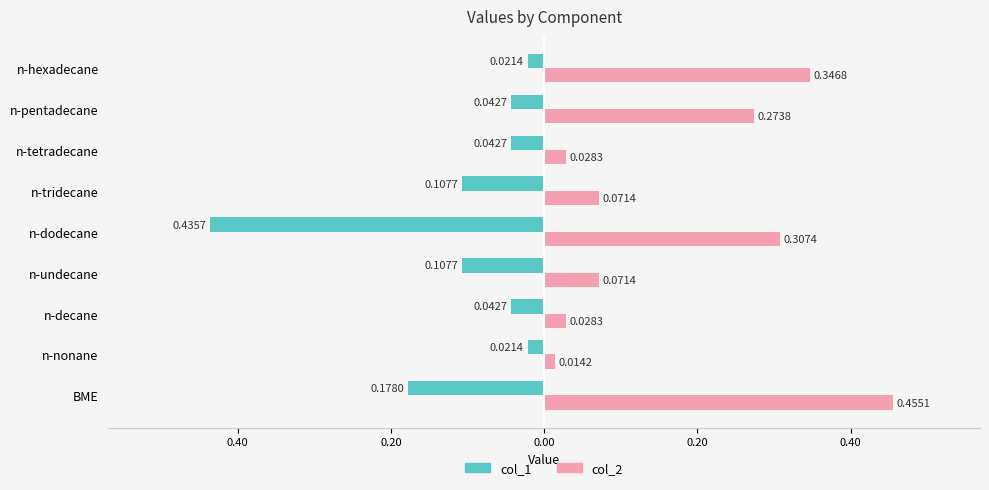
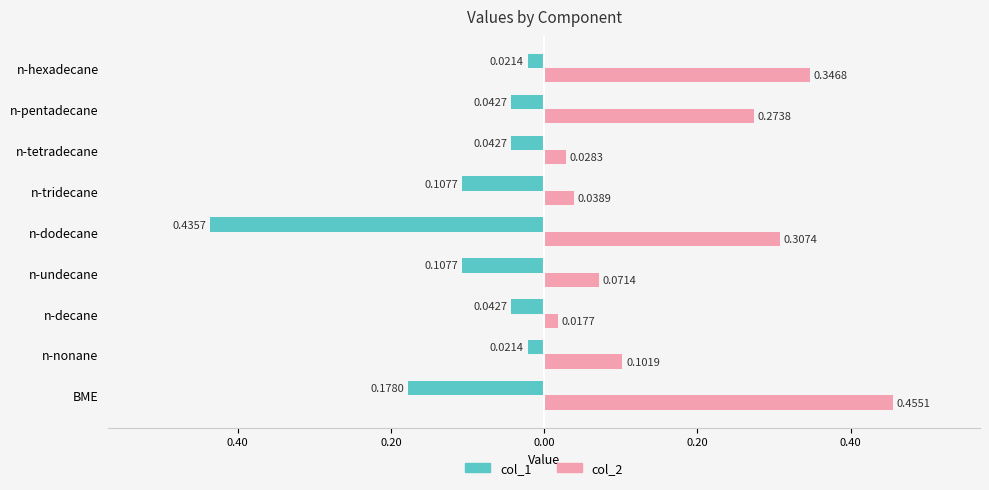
col_2, n-tridecane: 0.0714 -> 0.0389
col_2, n-decane: 0.0283 -> 0.0177
col_2, n-nonane: 0.0142 -> 0.1019
